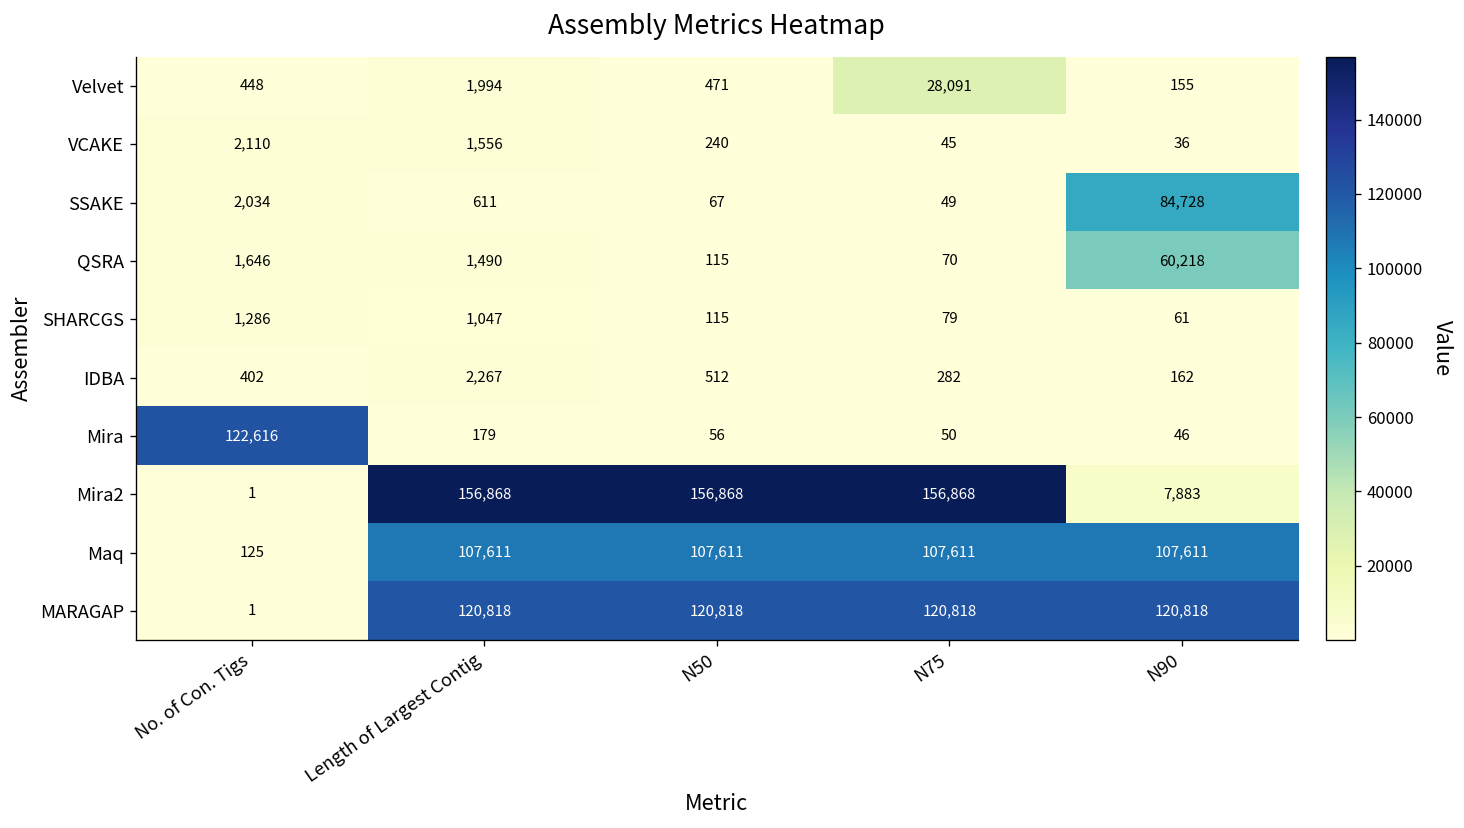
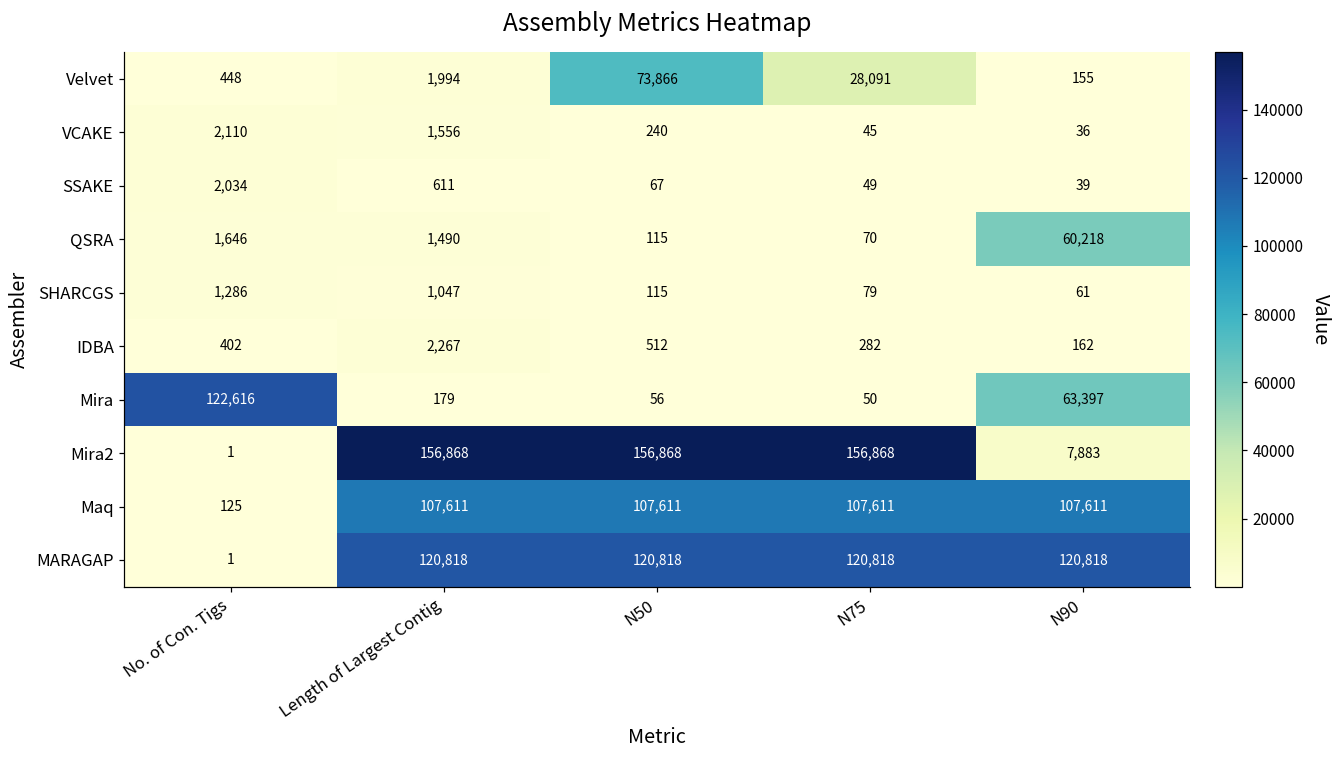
Velvet, N50: 471 -> 73,866
SSAKE, N90: 84,728 -> 39
Mira, N90: 46 -> 63,397
